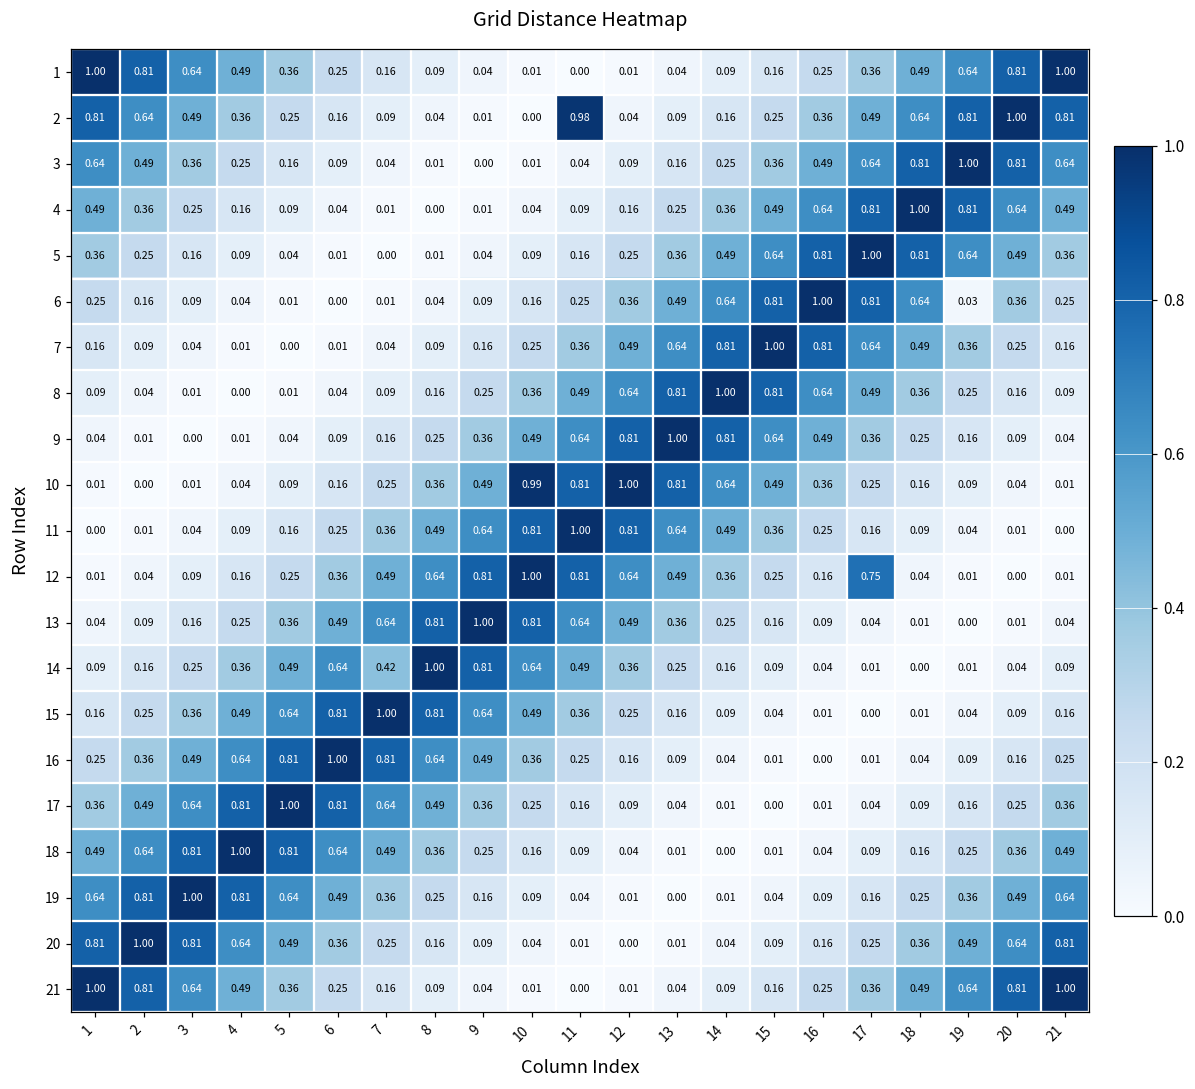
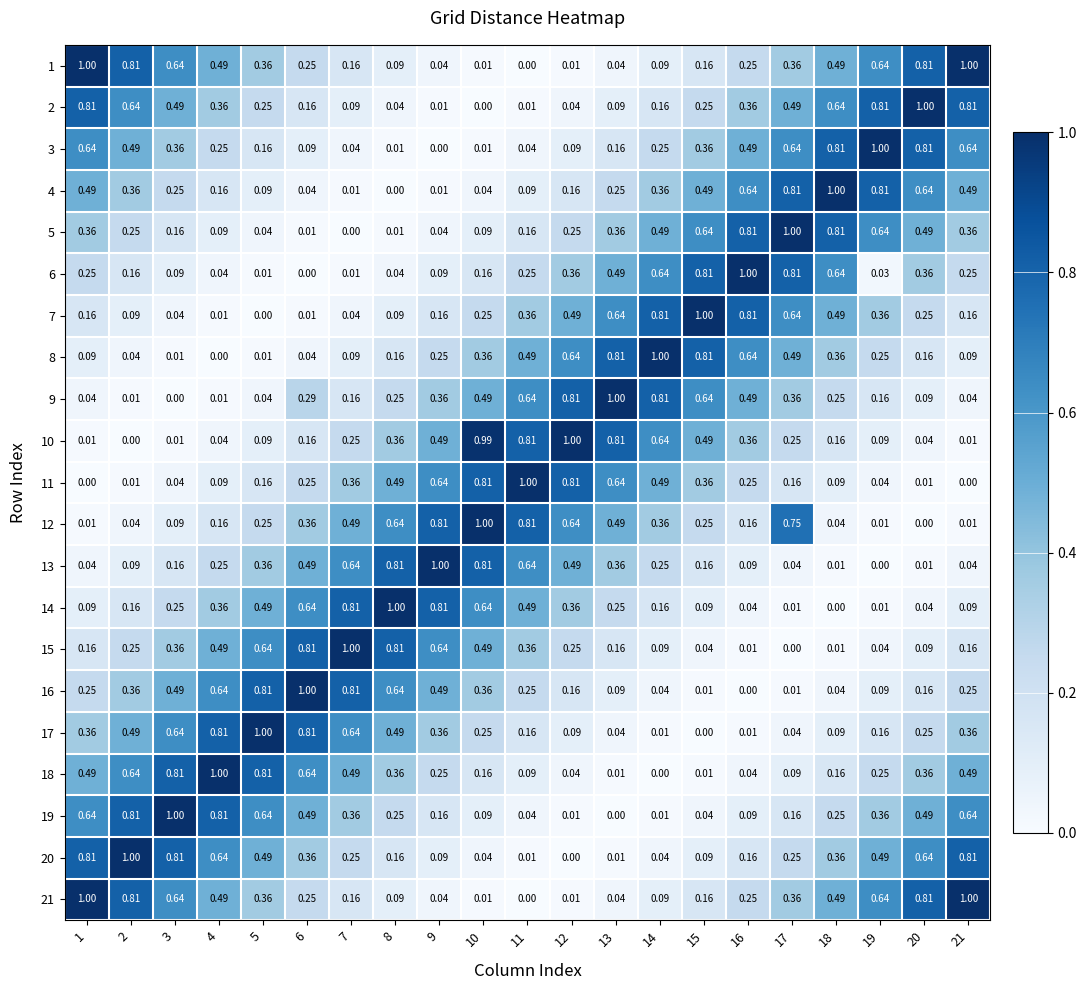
2, 11: 0.98 -> 0.01
9, 6: 0.09 -> 0.29
14, 7: 0.42 -> 0.81
